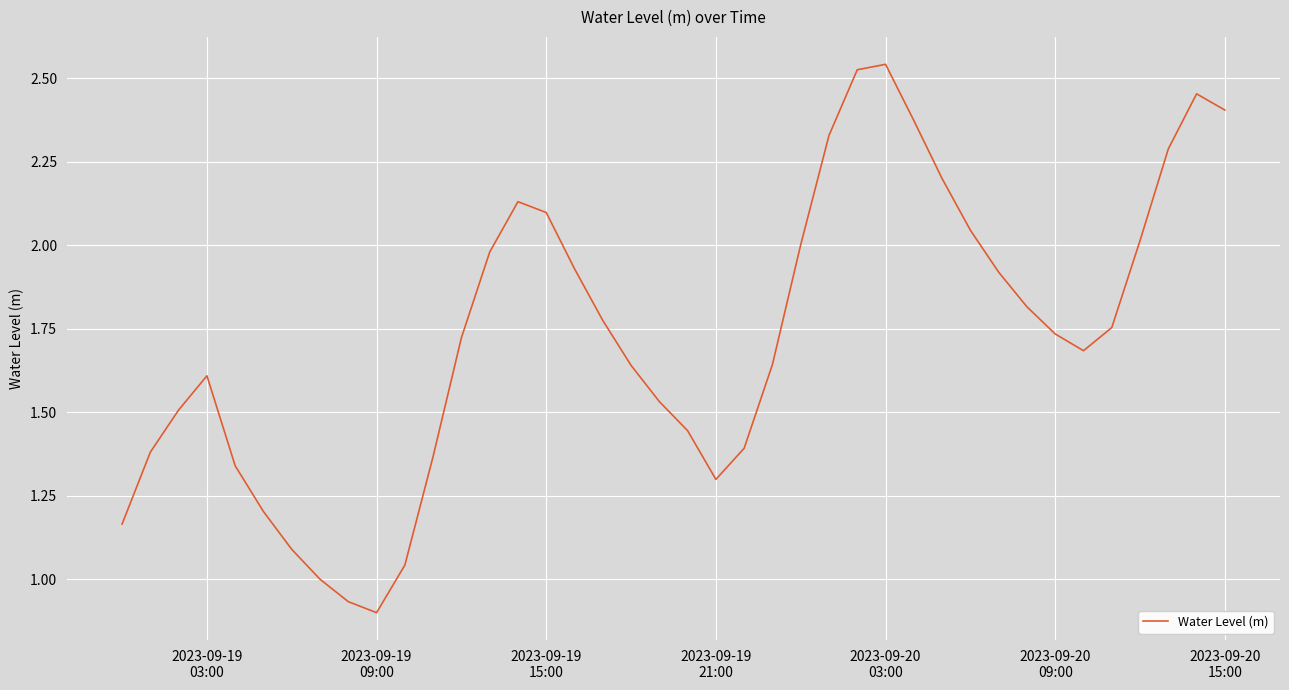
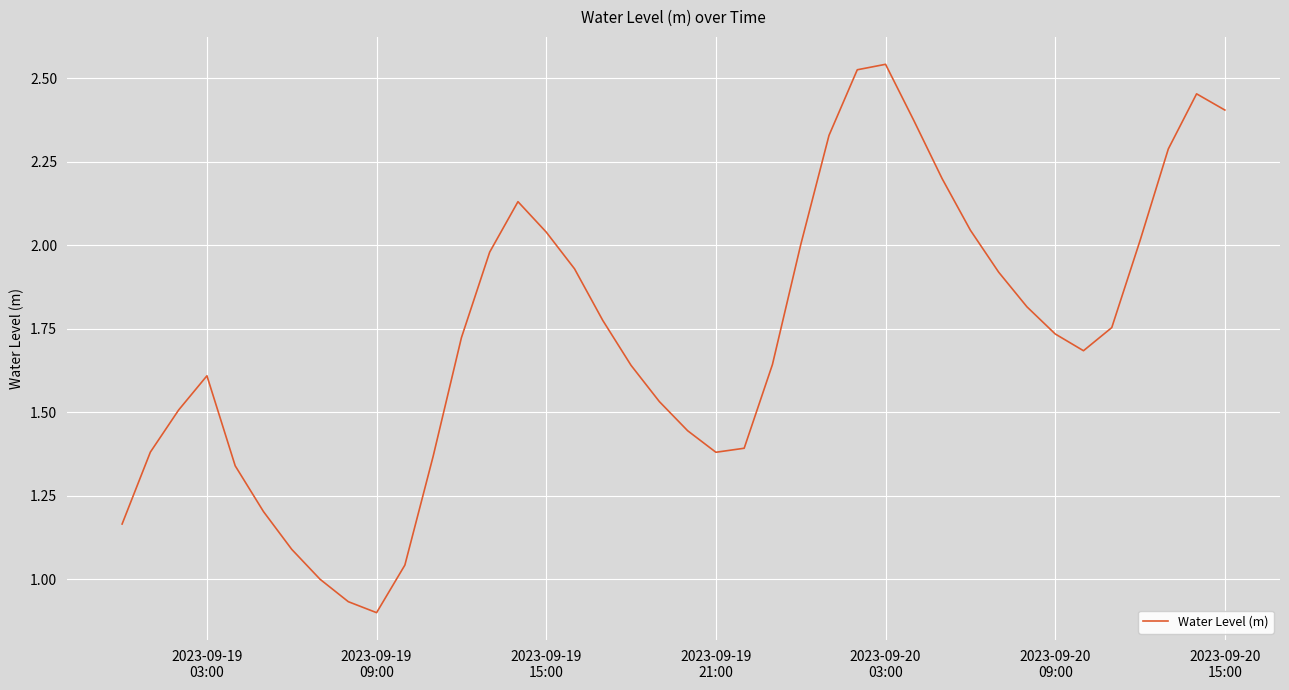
2023-09-19 15:00: 2.10 -> 2.04
2023-09-19 21:00: 1.30 -> 1.38
